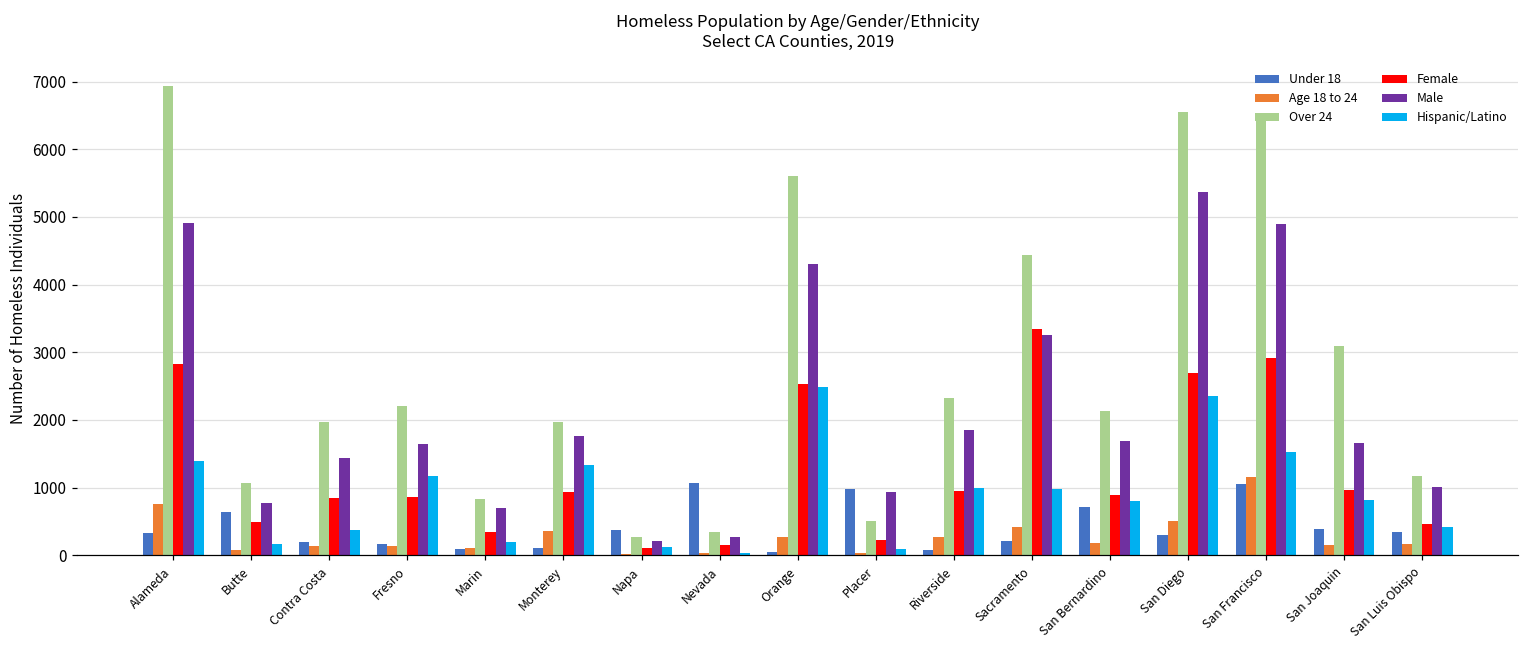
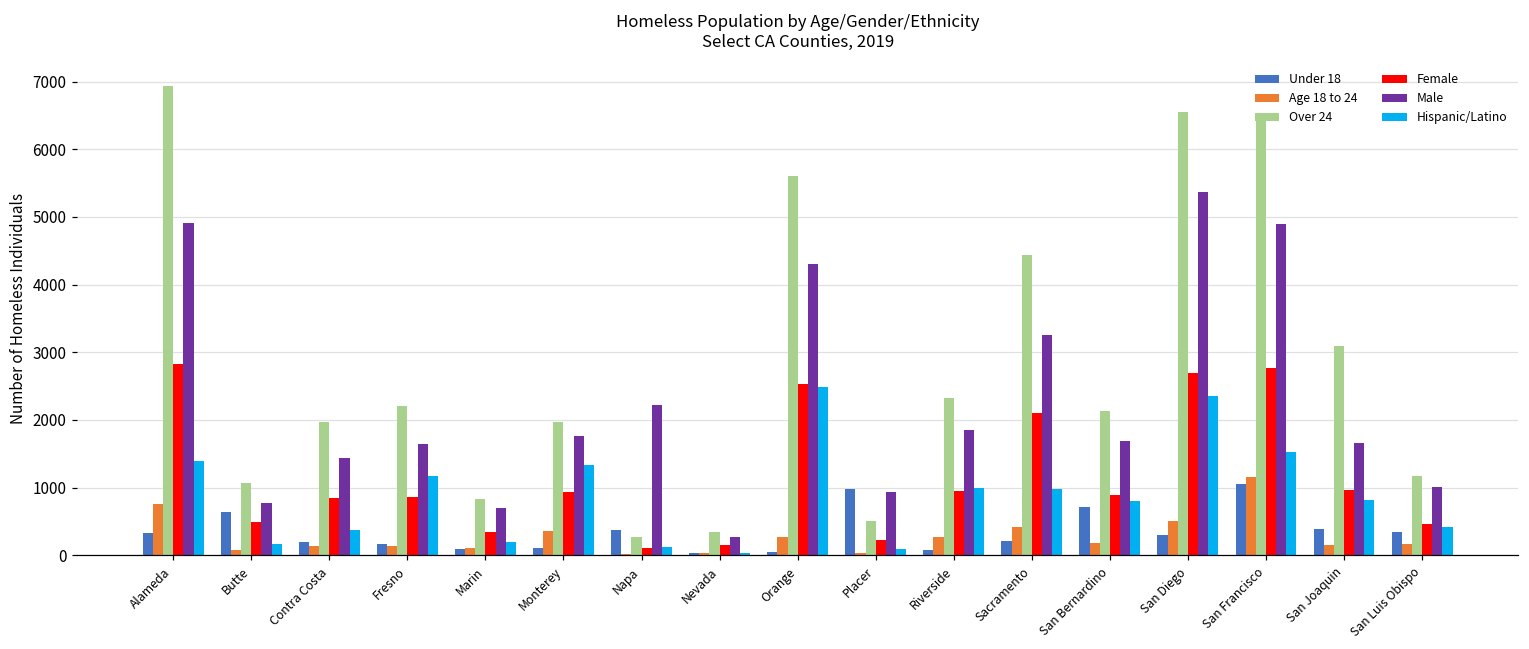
Male, Napa: 200 -> 2200
Under 18, Nevada: 1100 -> 0
Female, Sacramento: 3300 -> 2100
Female, San Francisco: 2900 -> 2800
